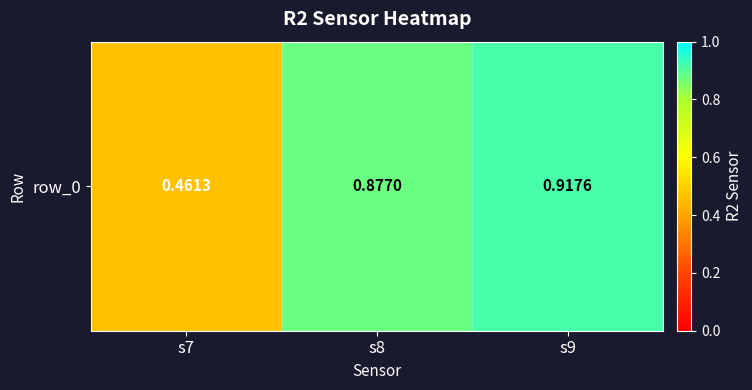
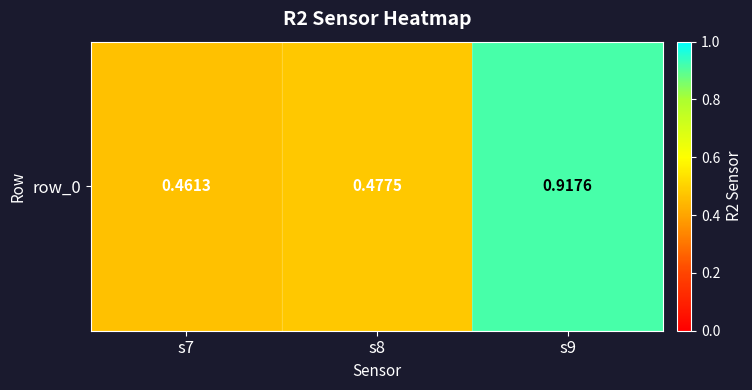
row_0, s8: 0.8770 -> 0.4775
